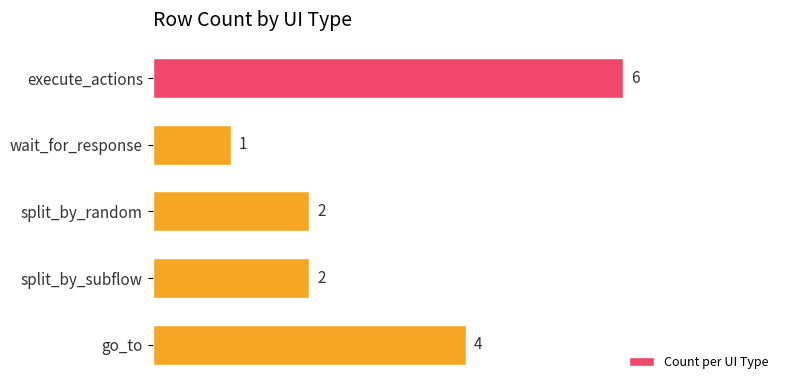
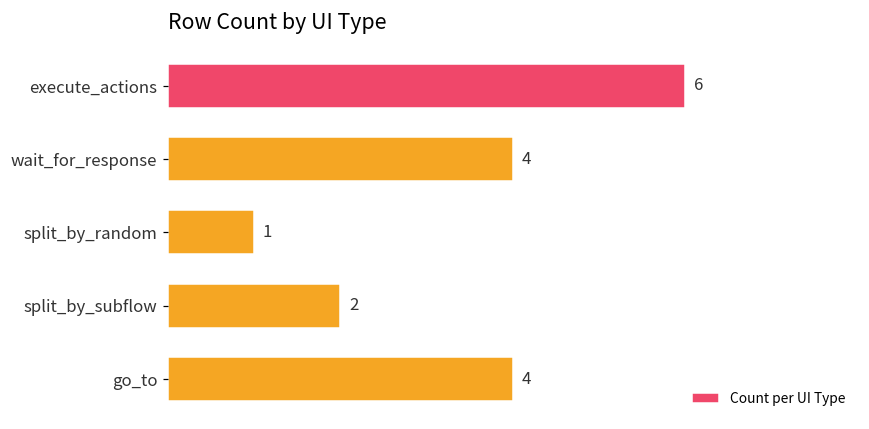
wait_for_response: 1 -> 4
split_by_random: 2 -> 1
